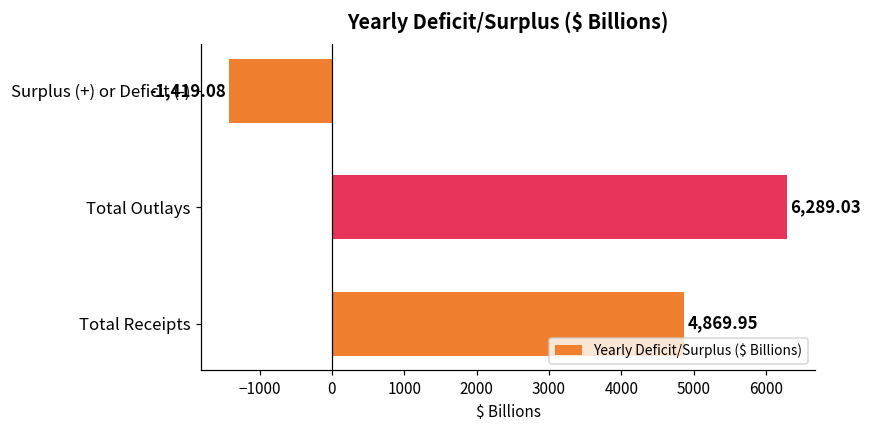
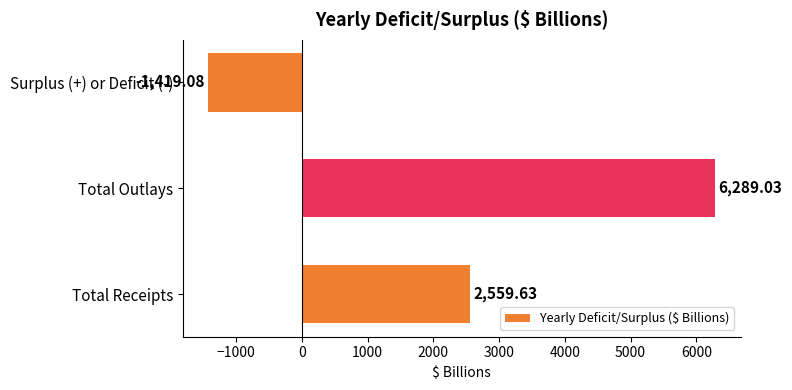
Total Receipts: 4,869.95 -> 2,559.63
